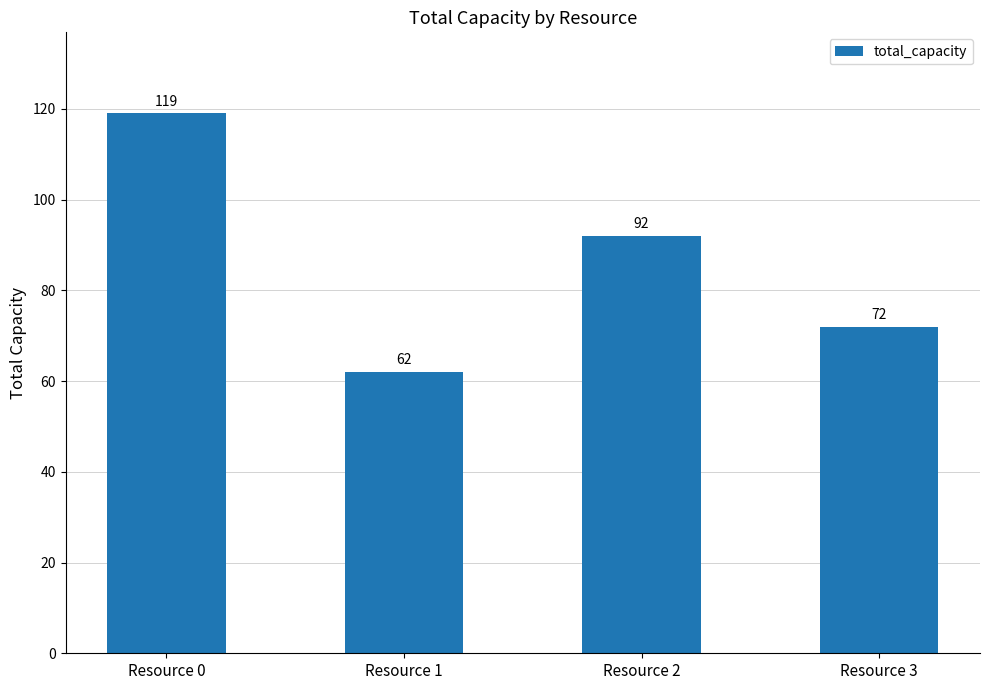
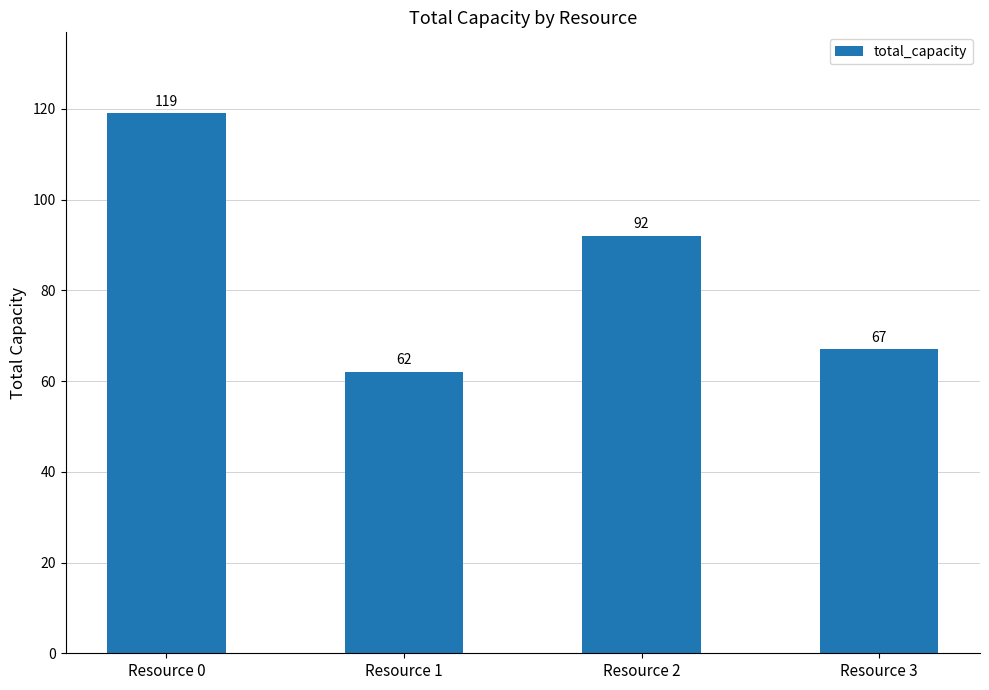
Resource 3: 72 -> 67
